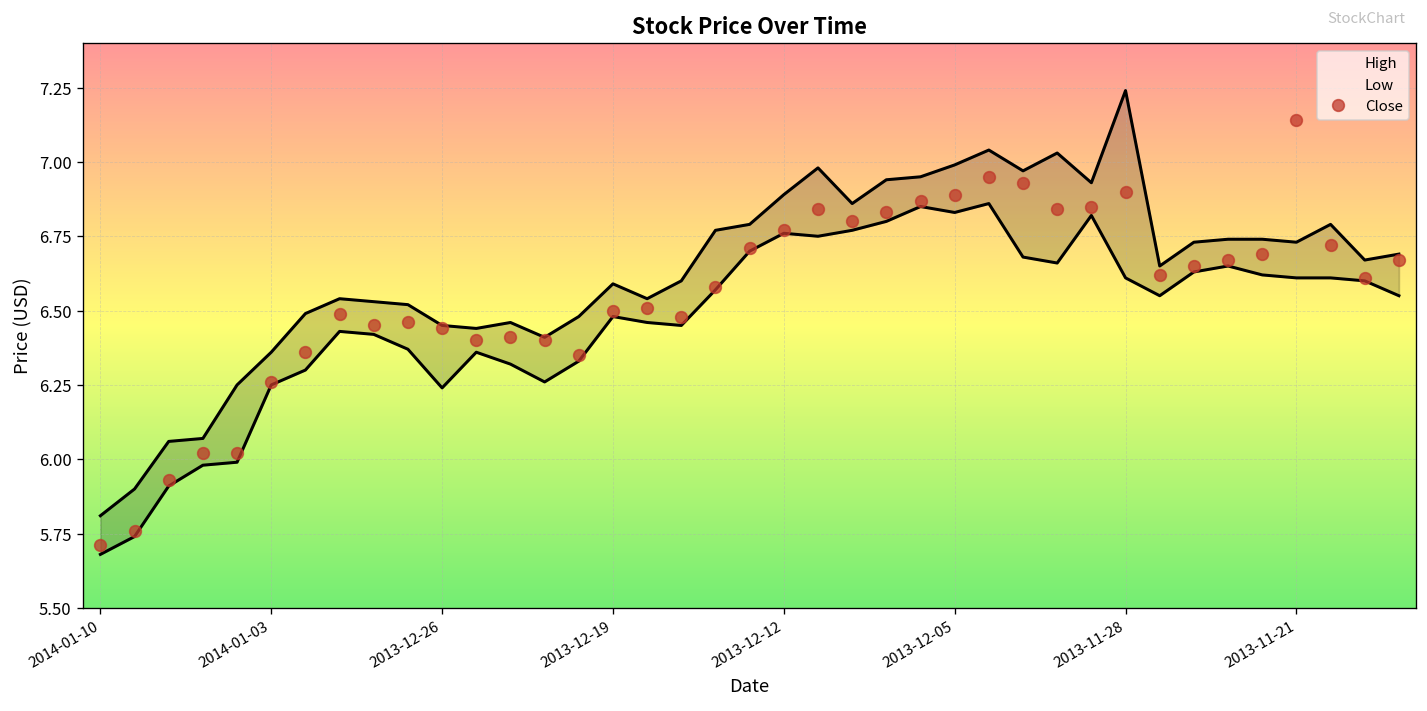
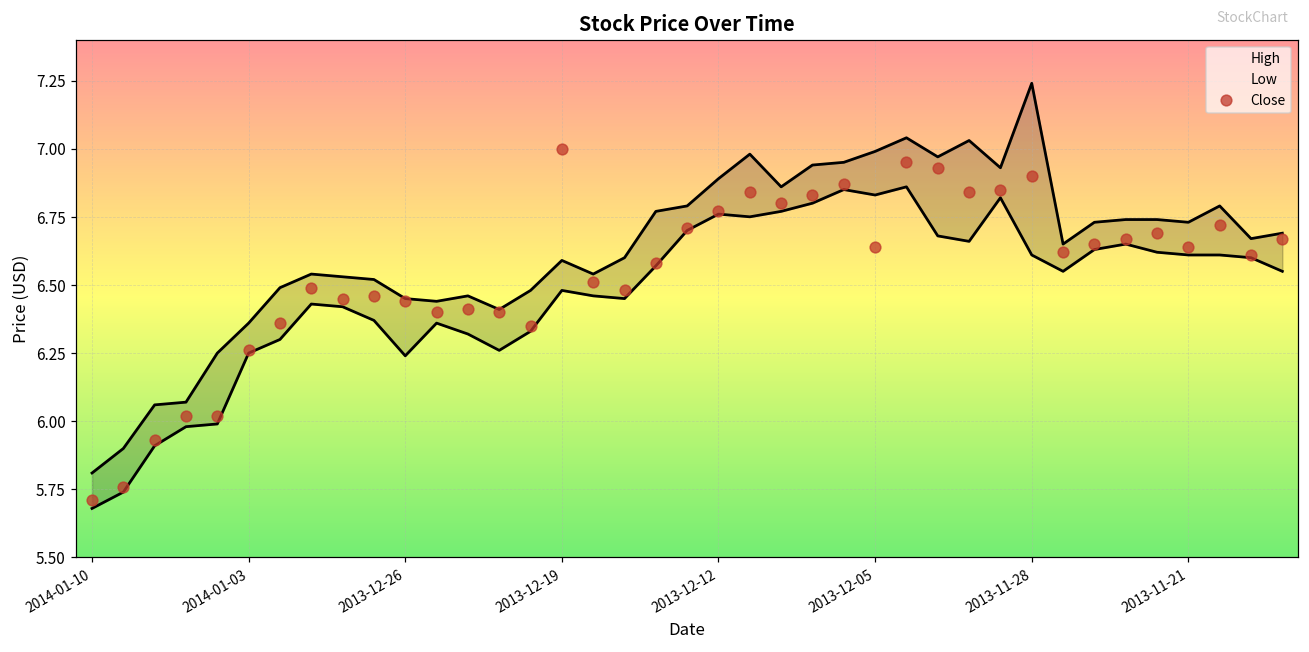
Close, 2013-12-19: 6.5 -> 7.0
Close, 2013-12-05: 6.89 -> 6.64
Close, 2013-11-21: 7.14 -> 6.64
